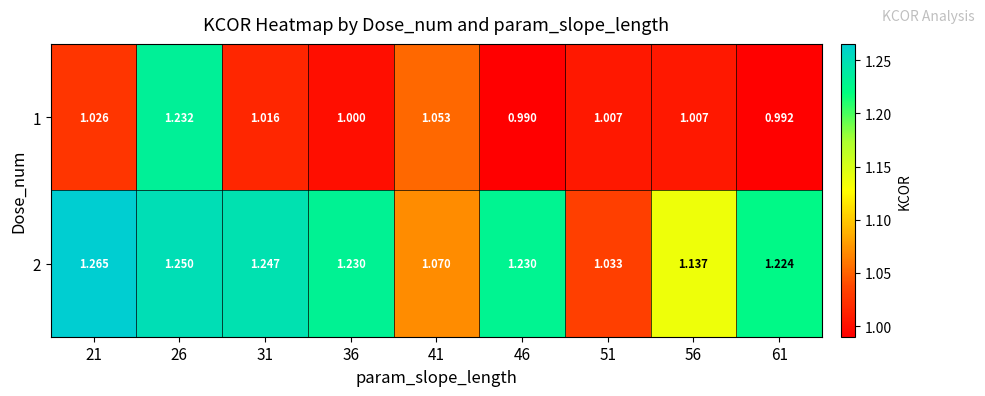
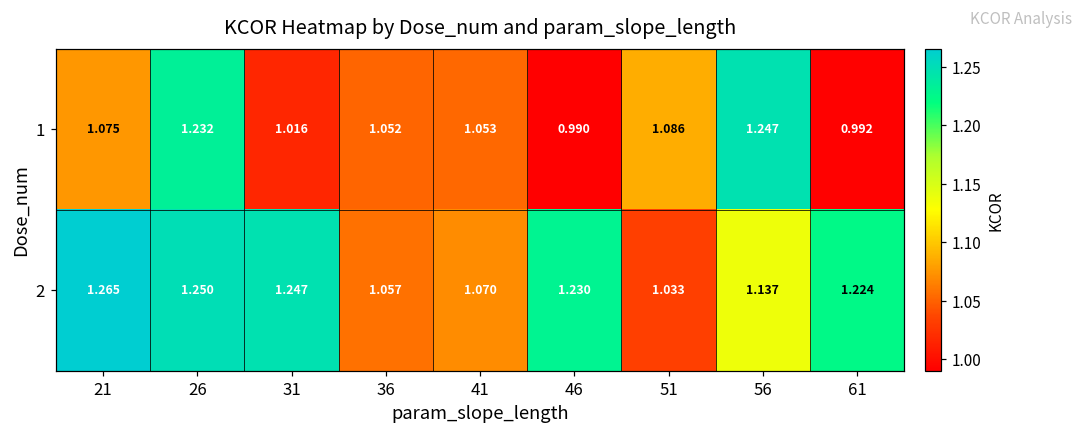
1, 21: 1.026 -> 1.075
1, 36: 1.000 -> 1.052
1, 51: 1.007 -> 1.086
1, 56: 1.007 -> 1.247
2, 36: 1.230 -> 1.057
